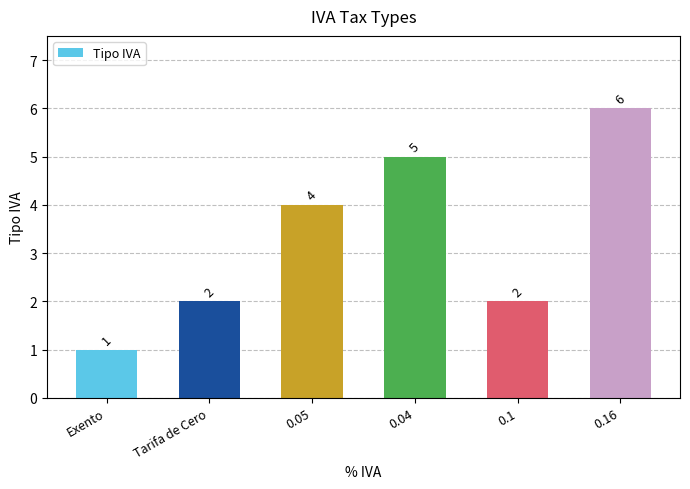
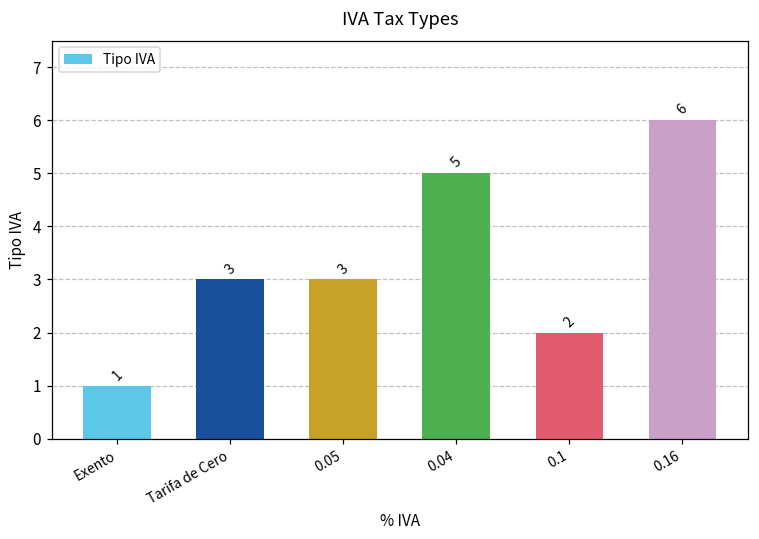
Tarifa de Cero: 2 -> 3
0.05: 4 -> 3
